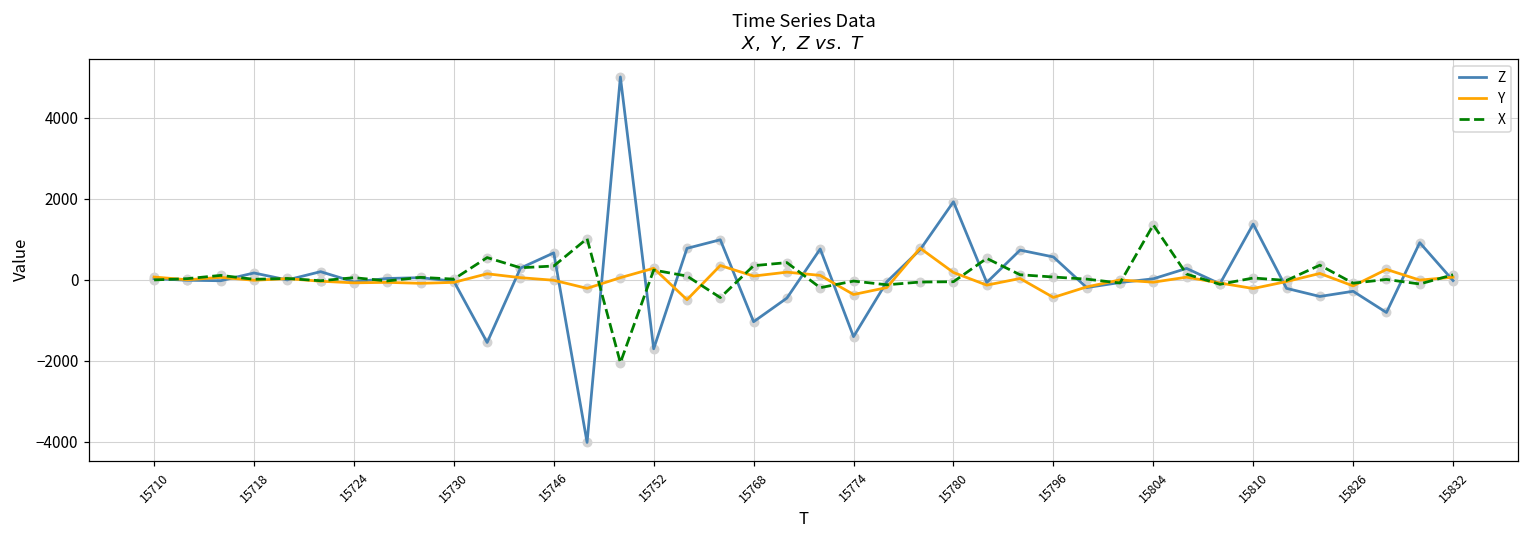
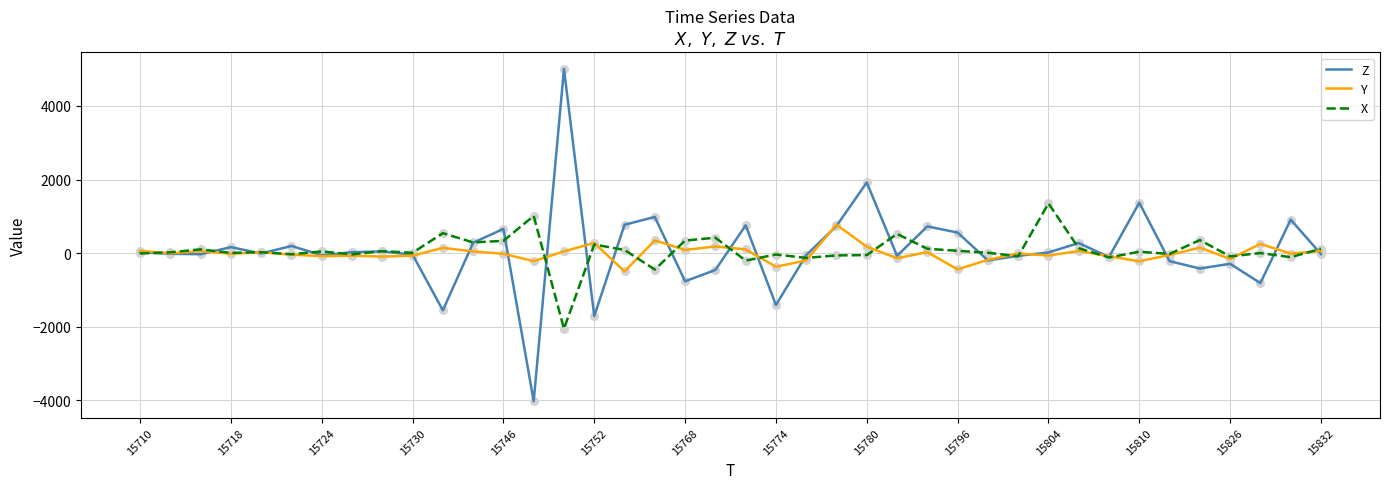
Z, 15768: -1000 -> -800
